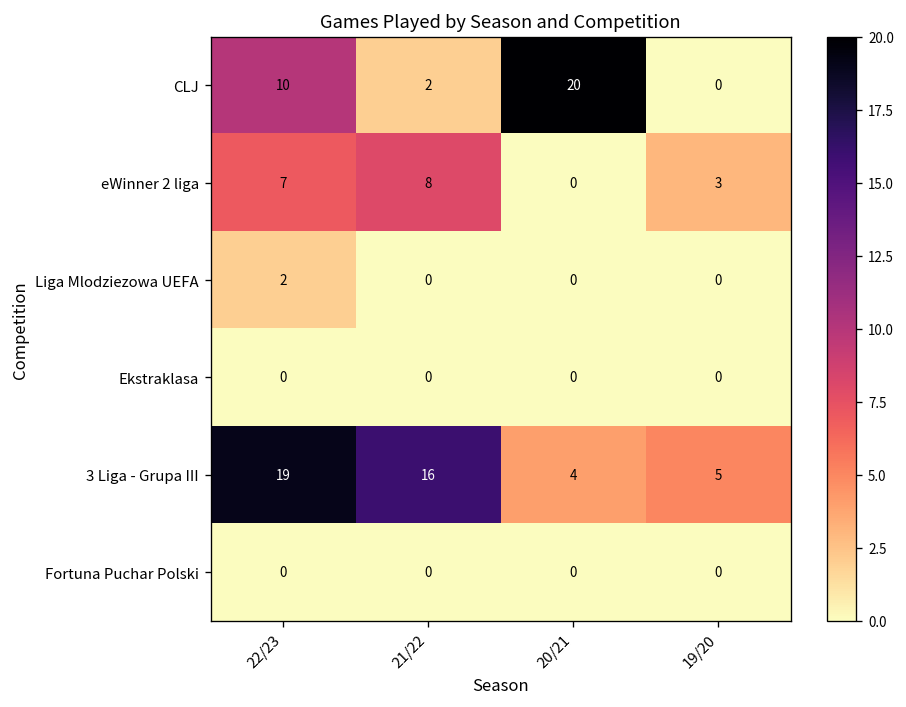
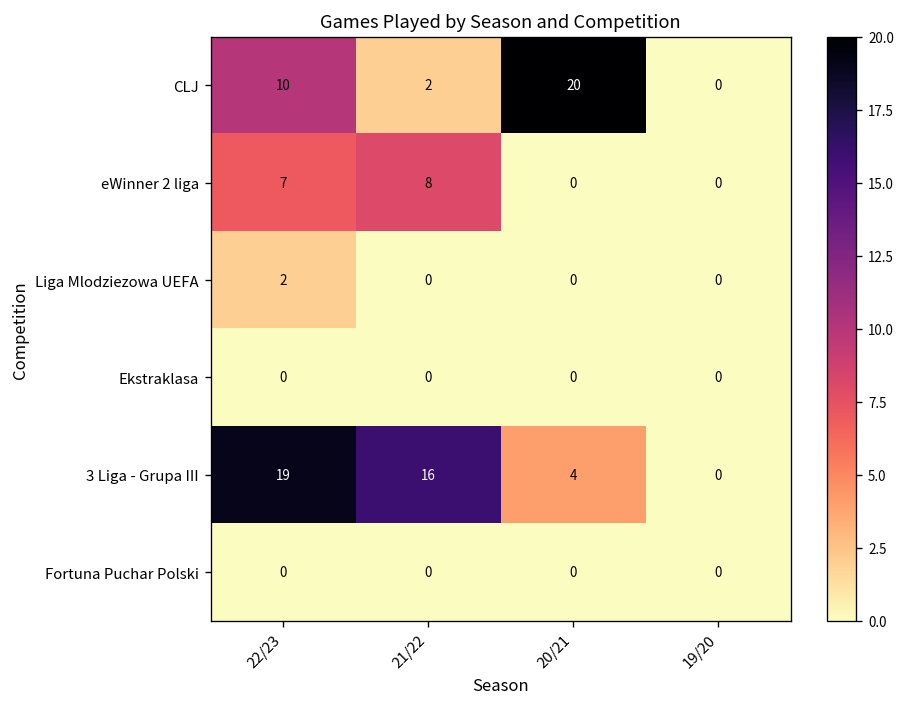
eWinner 2 liga, 19/20: 3 -> 0
3 Liga - Grupa III, 19/20: 5 -> 0
